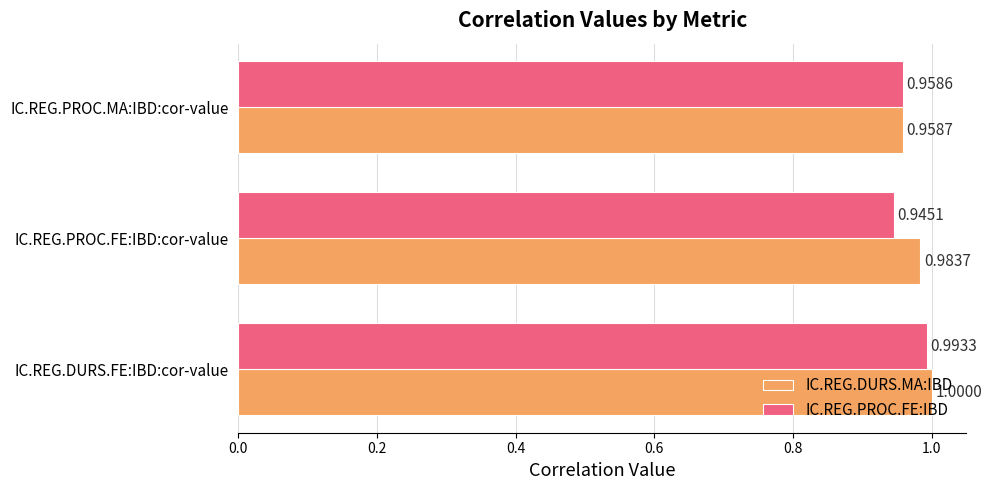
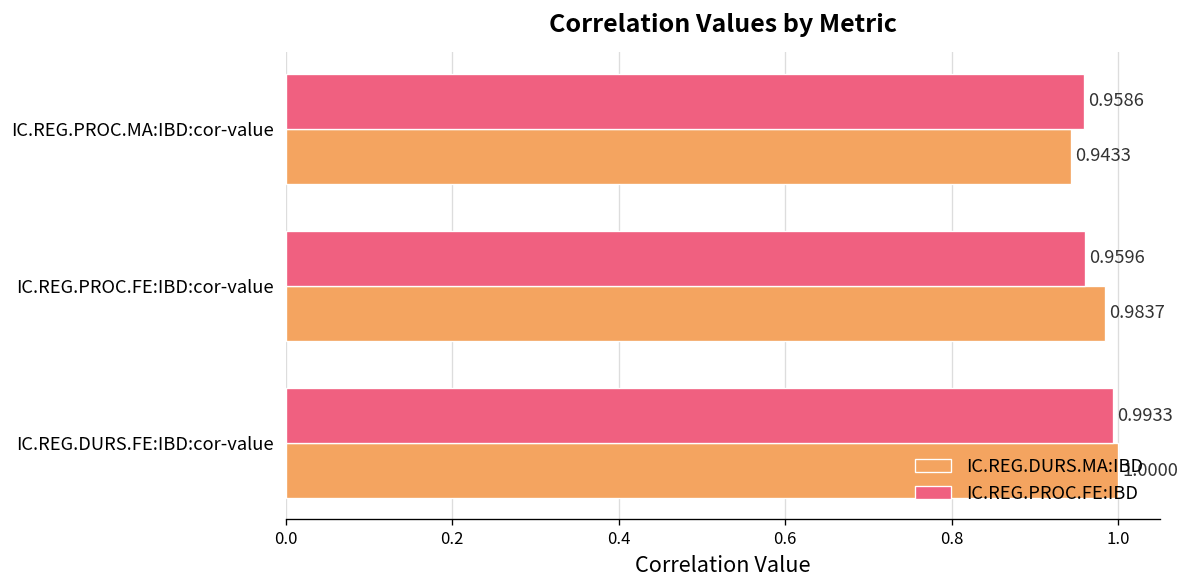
IC.REG.DURS.MA:IBD, IC.REG.PROC.MA:IBD:cor-value: 0.9587 -> 0.9433
IC.REG.PROC.FE:IBD, IC.REG.PROC.FE:IBD:cor-value: 0.9451 -> 0.9596
